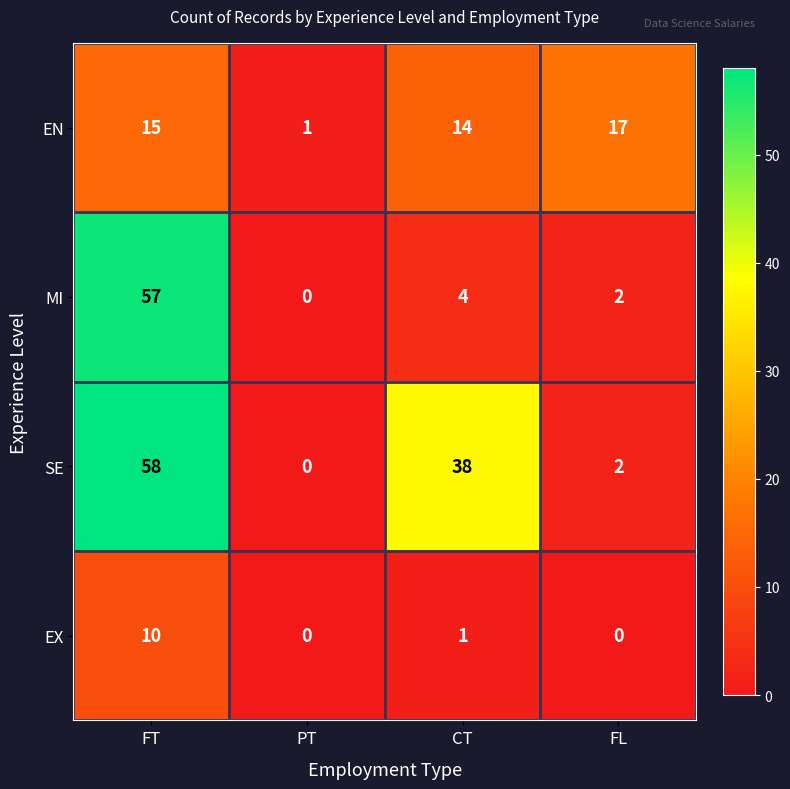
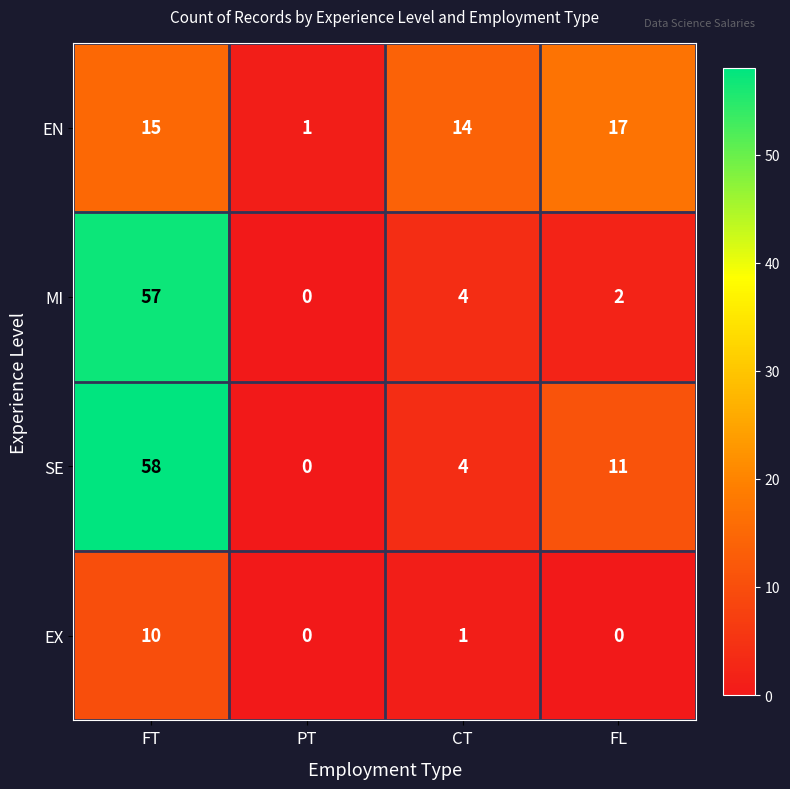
SE, CT: 38 -> 4
SE, FL: 2 -> 11
